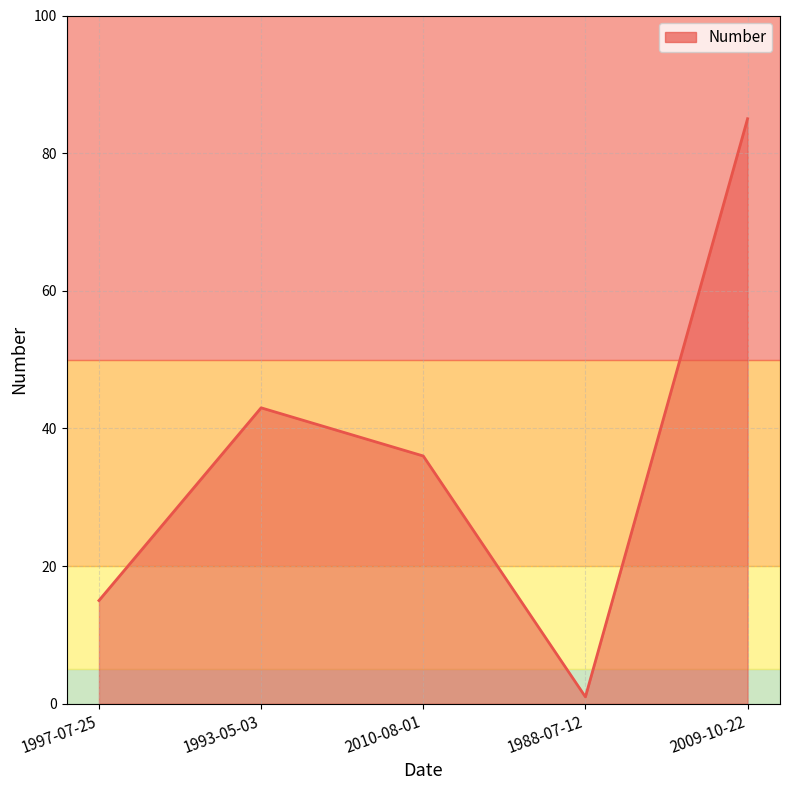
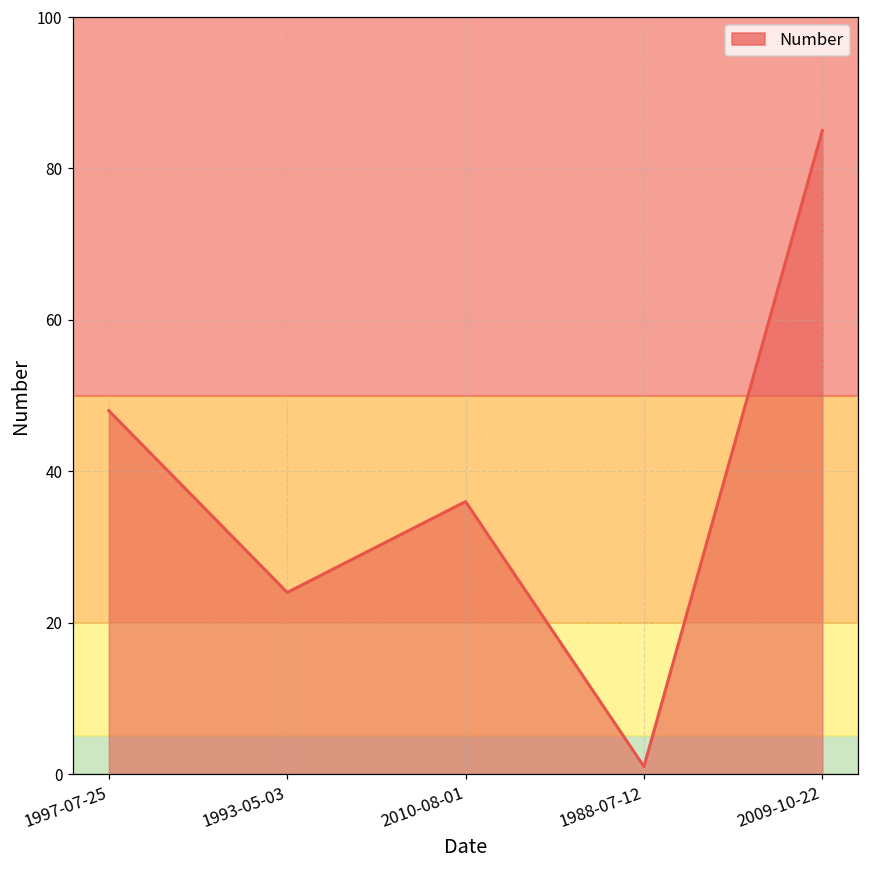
1997-07-25: 15 -> 48
1993-05-03: 43 -> 24
